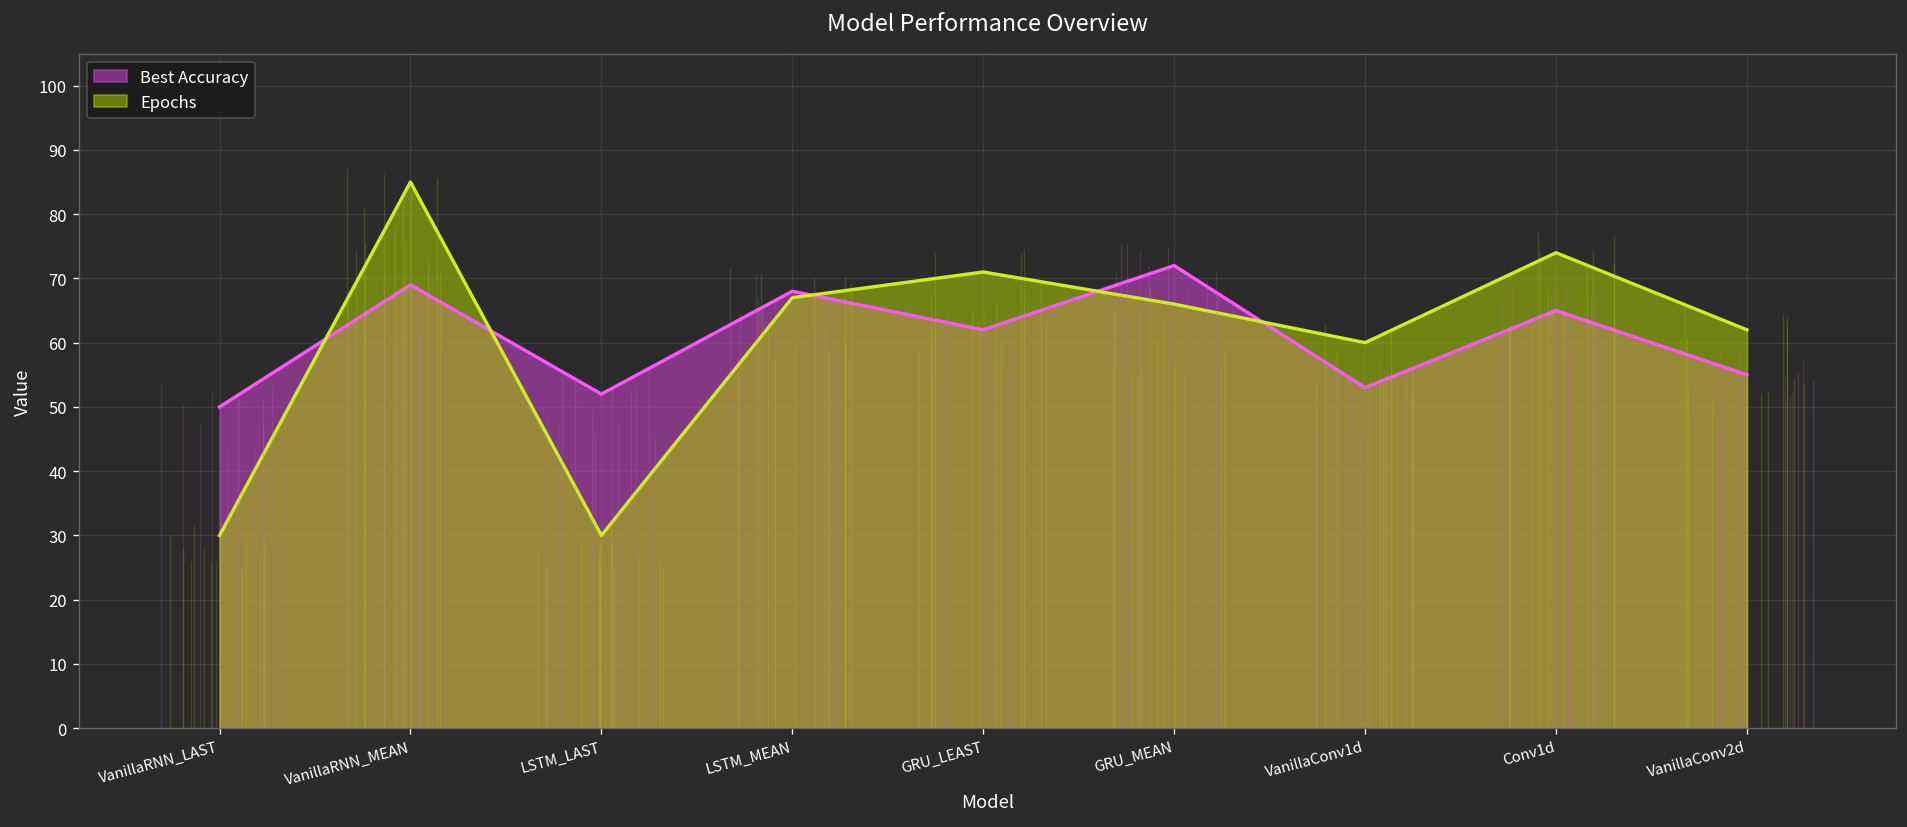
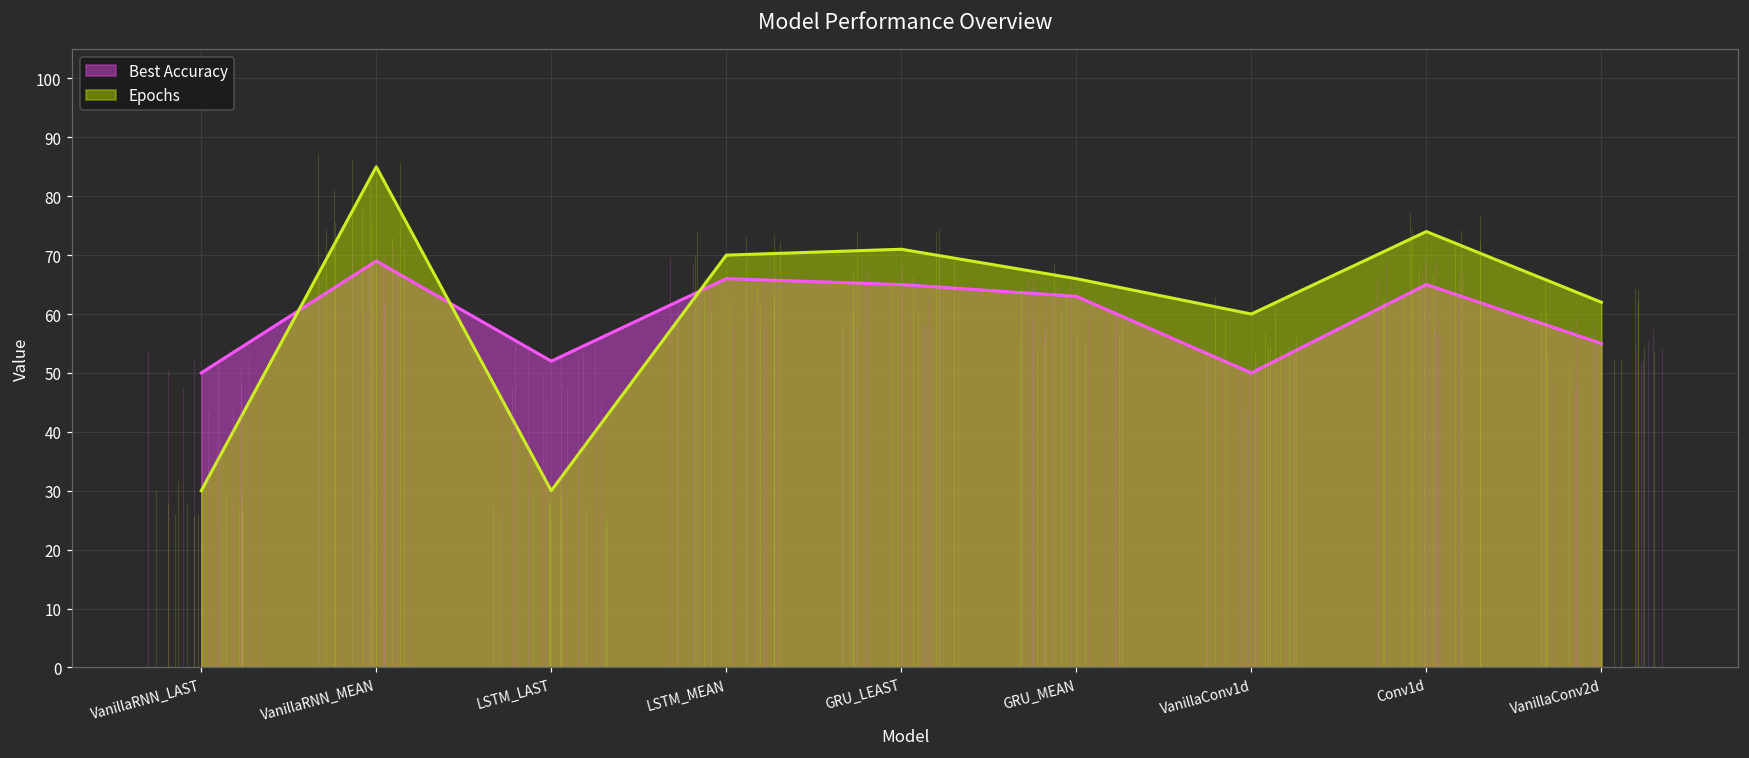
Best Accuracy, LSTM_MEAN: 68 -> 66
Epochs, LSTM_MEAN: 67 -> 70
Best Accuracy, GRU_LEAST: 62 -> 65
Best Accuracy, GRU_MEAN: 72 -> 63
Best Accuracy, VanillaConv1d: 53 -> 50
